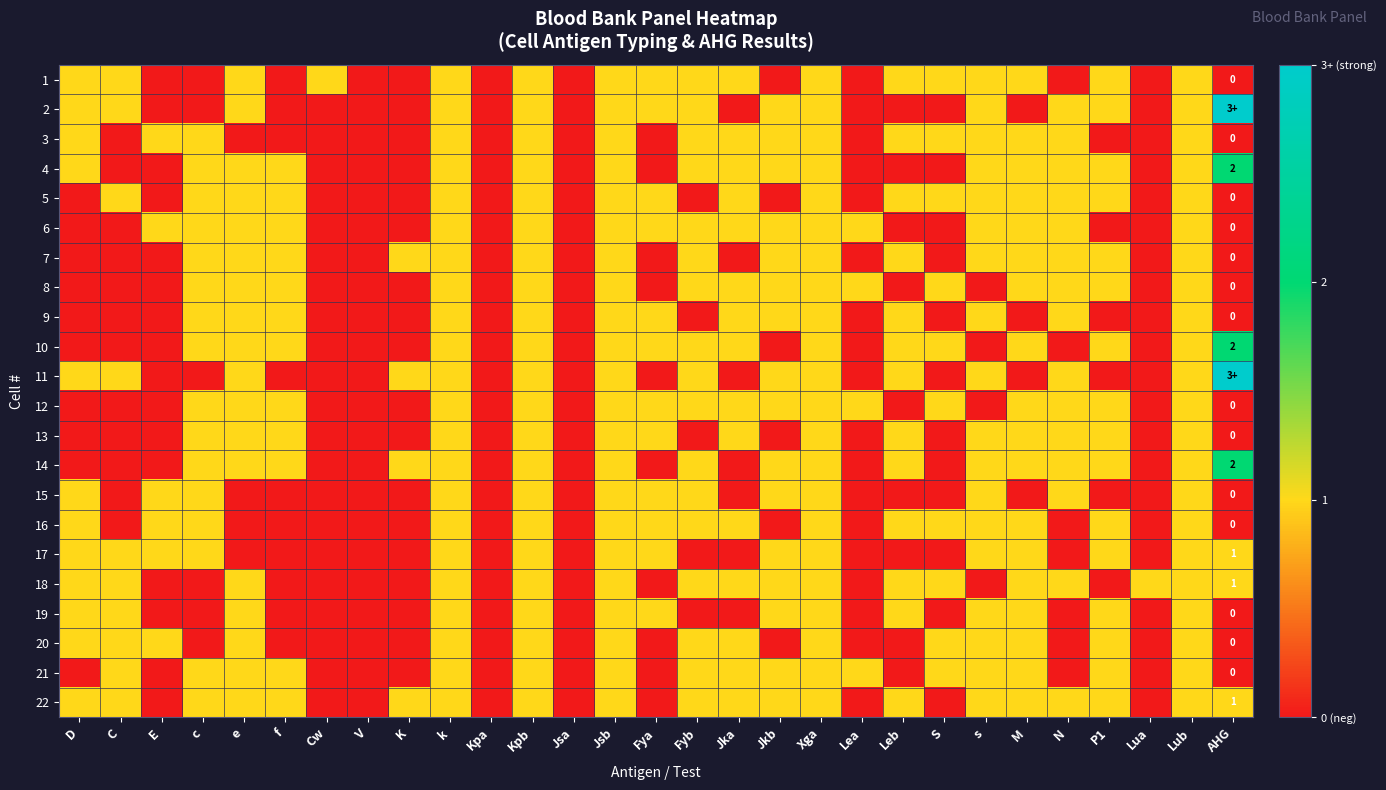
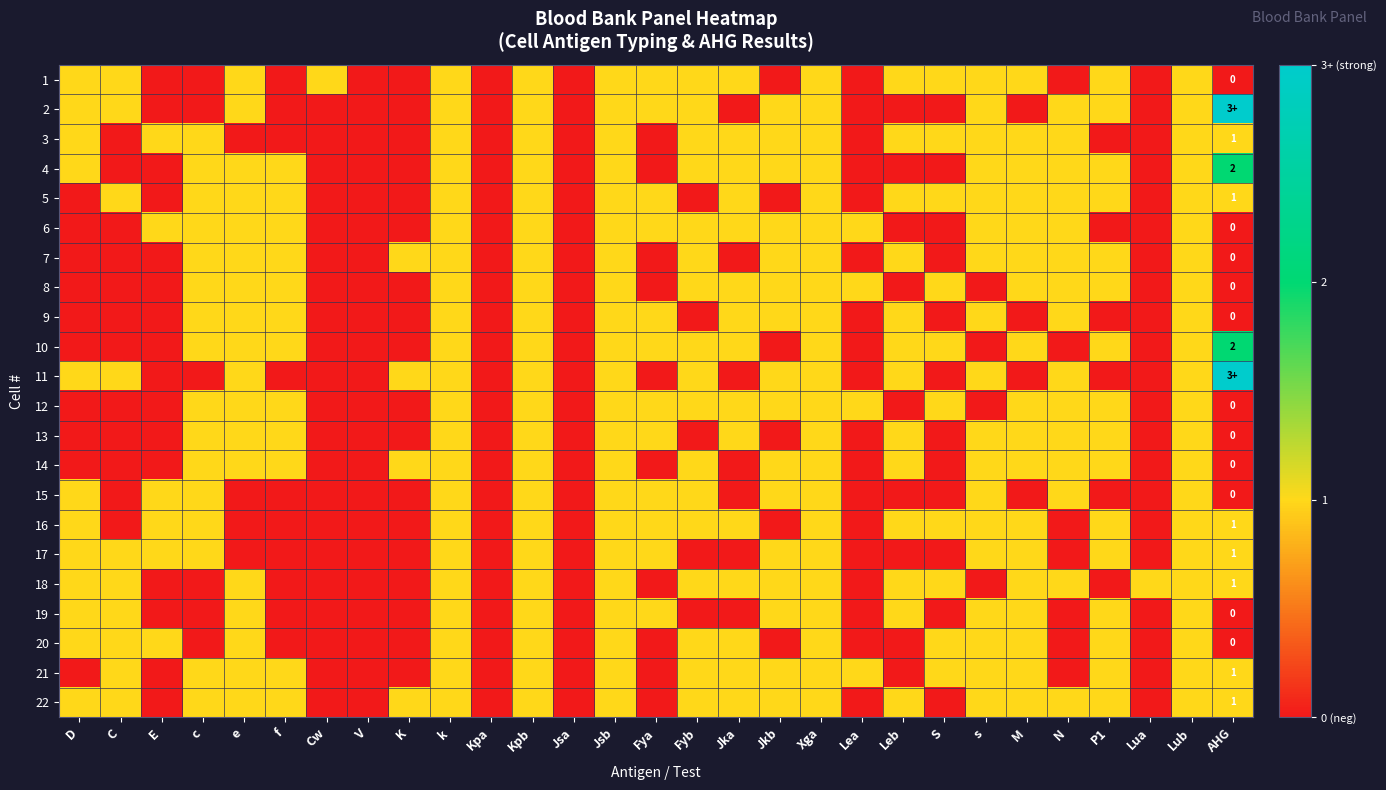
3, AHG: 0 -> 1
5, AHG: 0 -> 1
14, AHG: 2 -> 0
16, AHG: 0 -> 1
21, AHG: 0 -> 1
